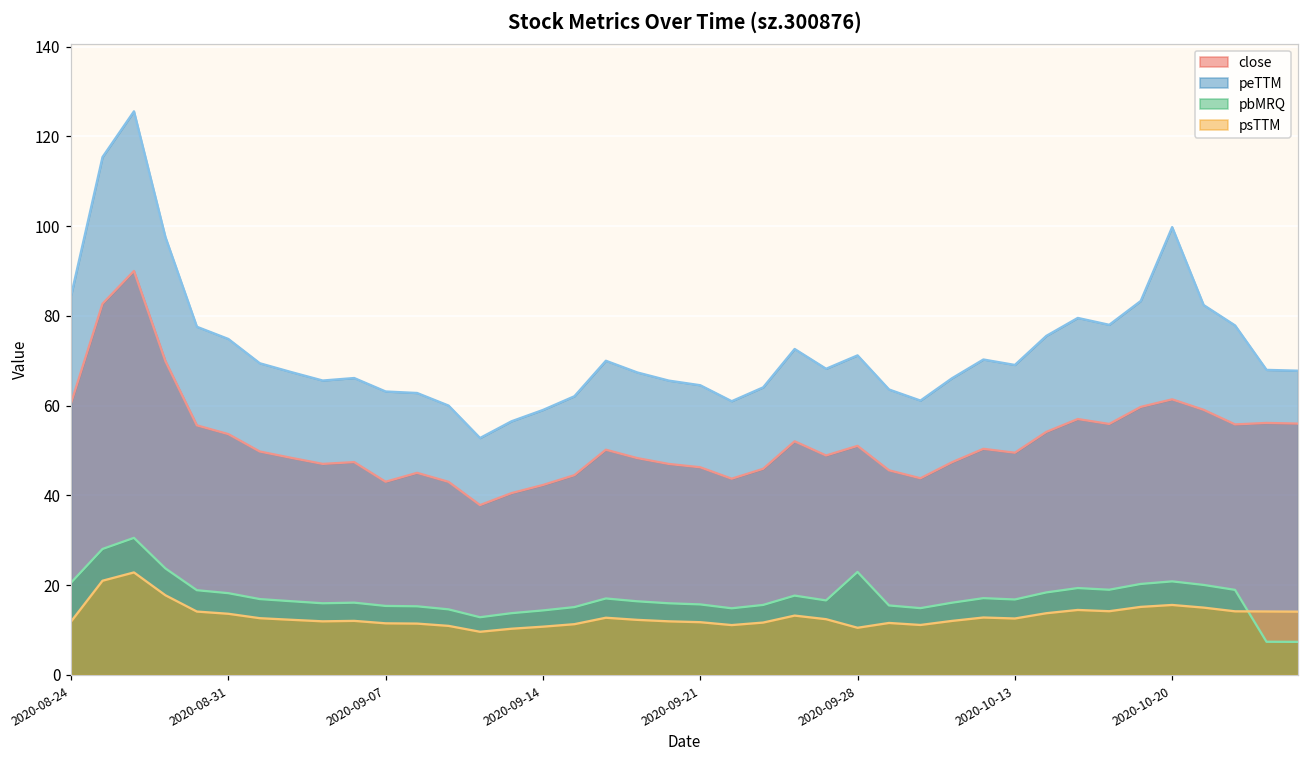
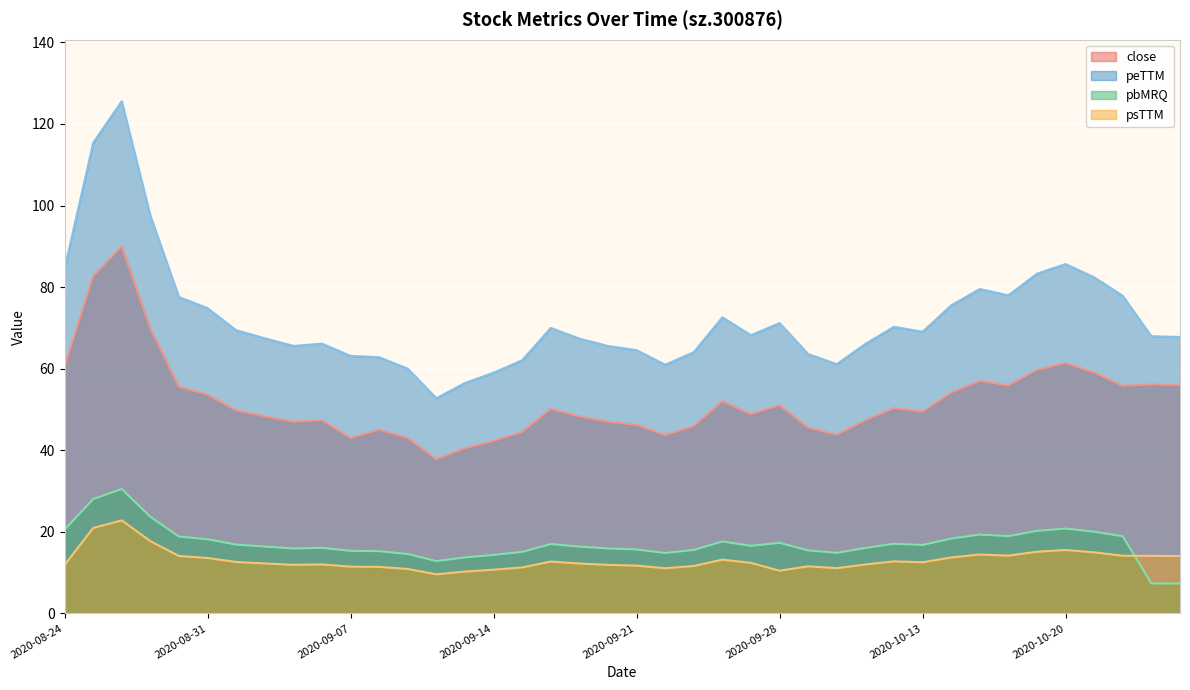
pbMRQ, 2020-09-28: 23 -> 17
peTTM, 2020-10-20: 100 -> 86
